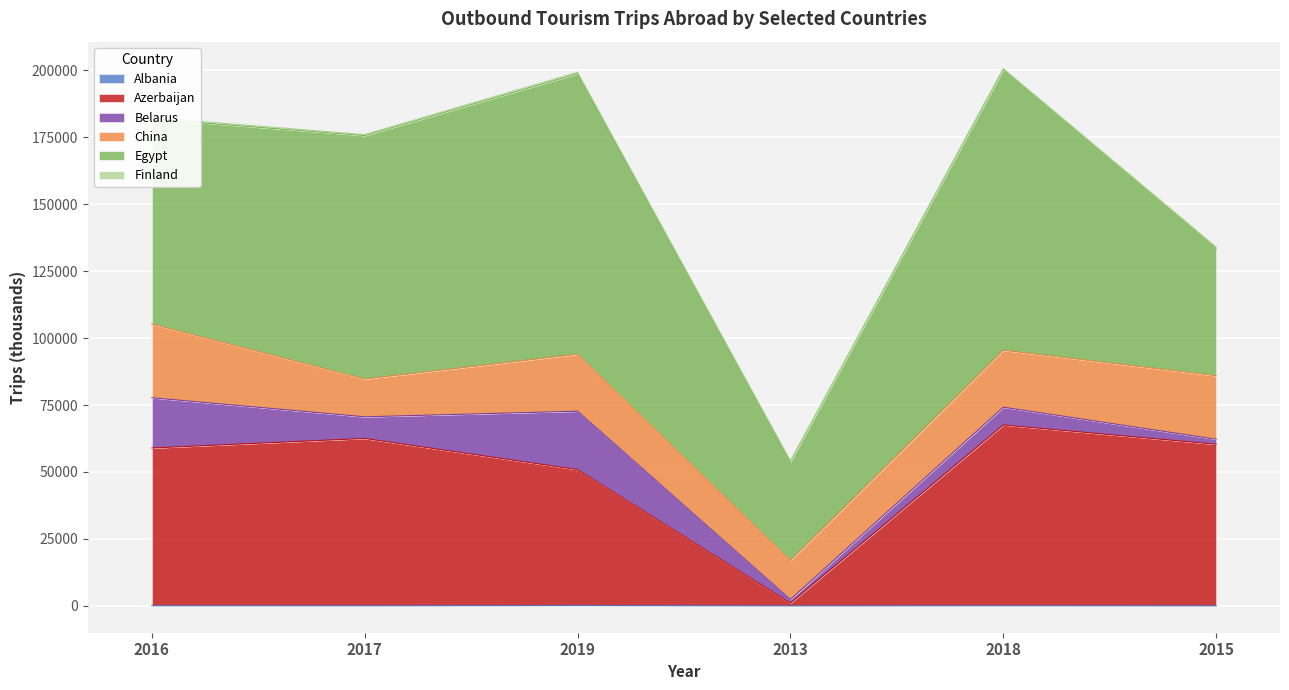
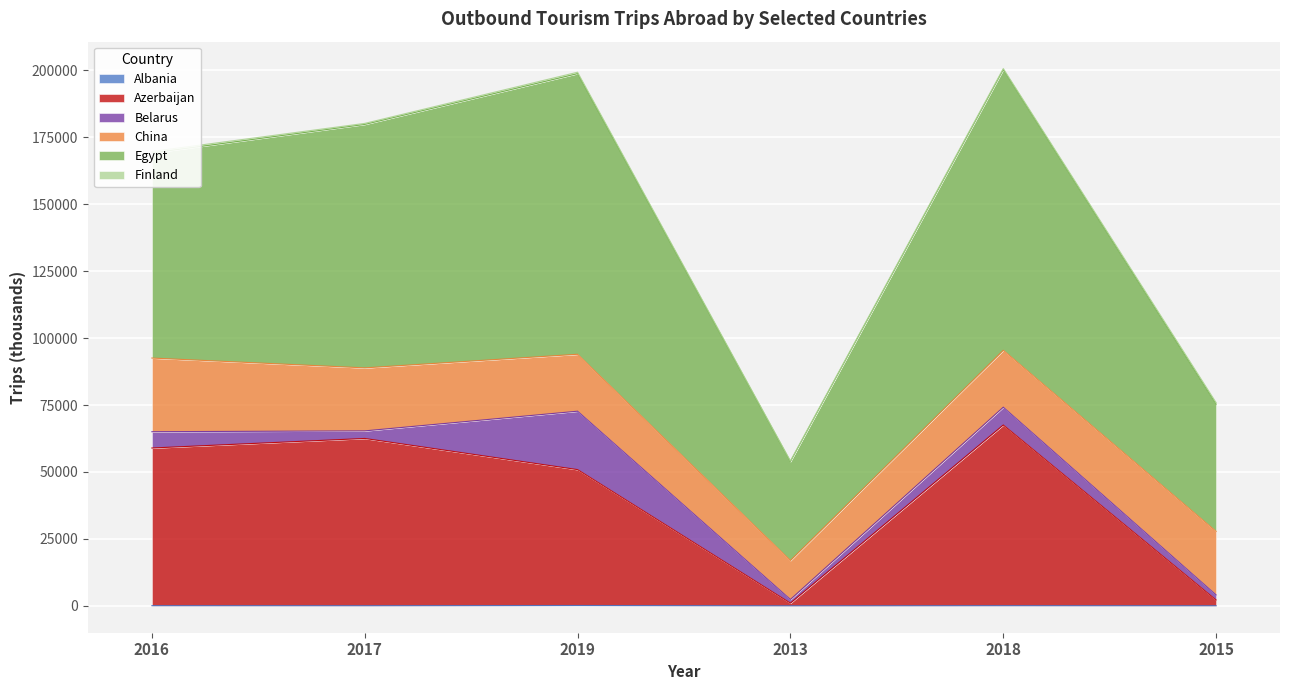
Belarus, 2016: 19000 -> 6000
Belarus, 2017: 8000 -> 3000
China, 2017: 14000 -> 24000
Azerbaijan, 2015: 60000 -> 2000
